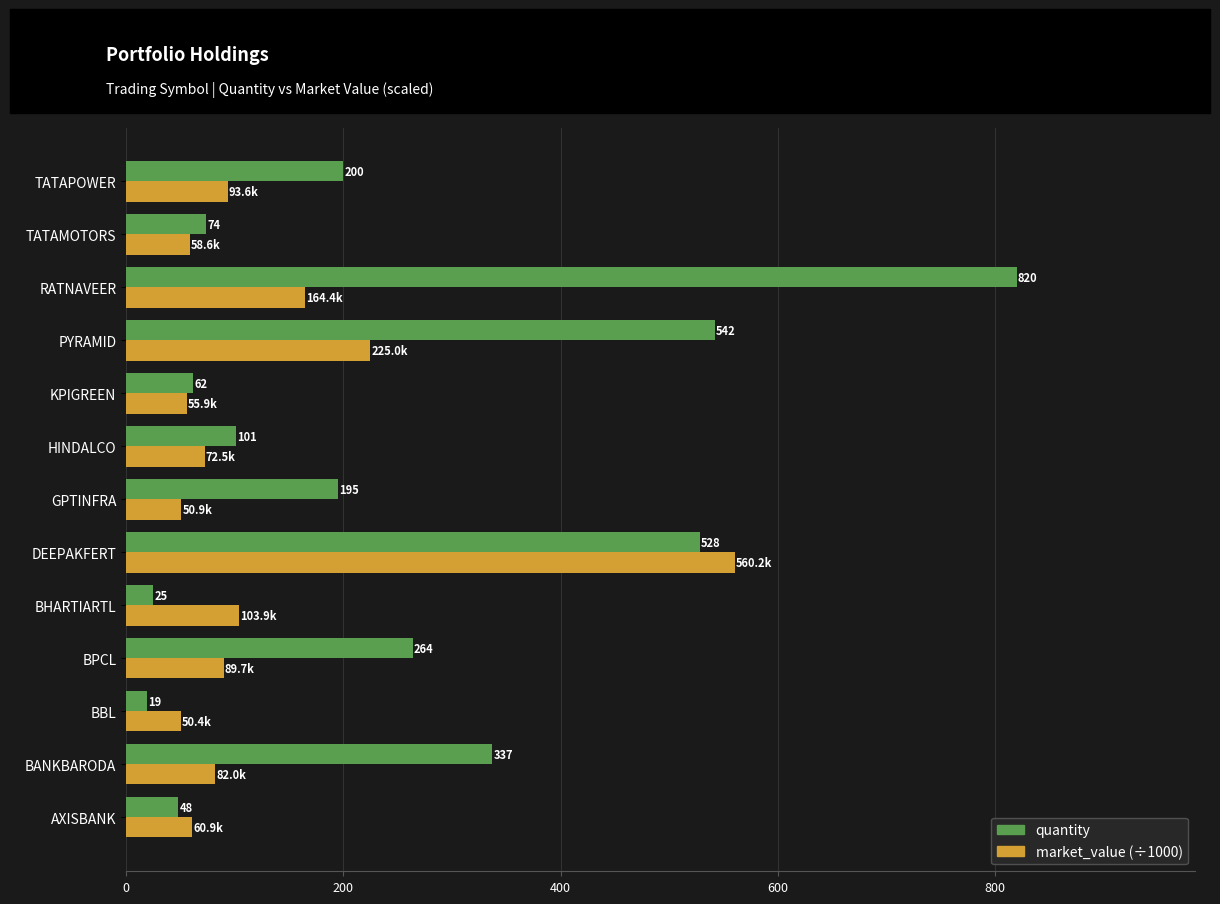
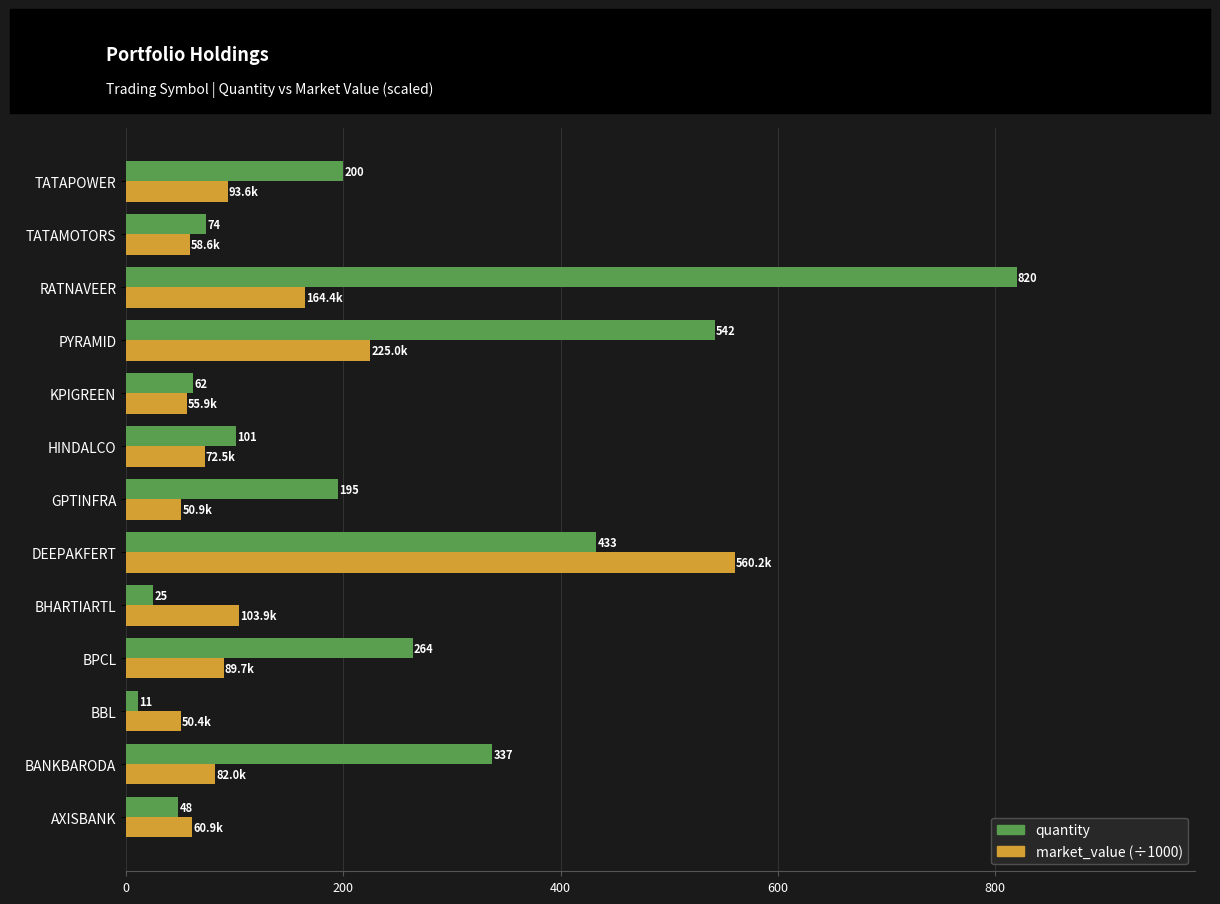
quantity, DEEPAKFERT: 528 -> 433
quantity, BBL: 19 -> 11
